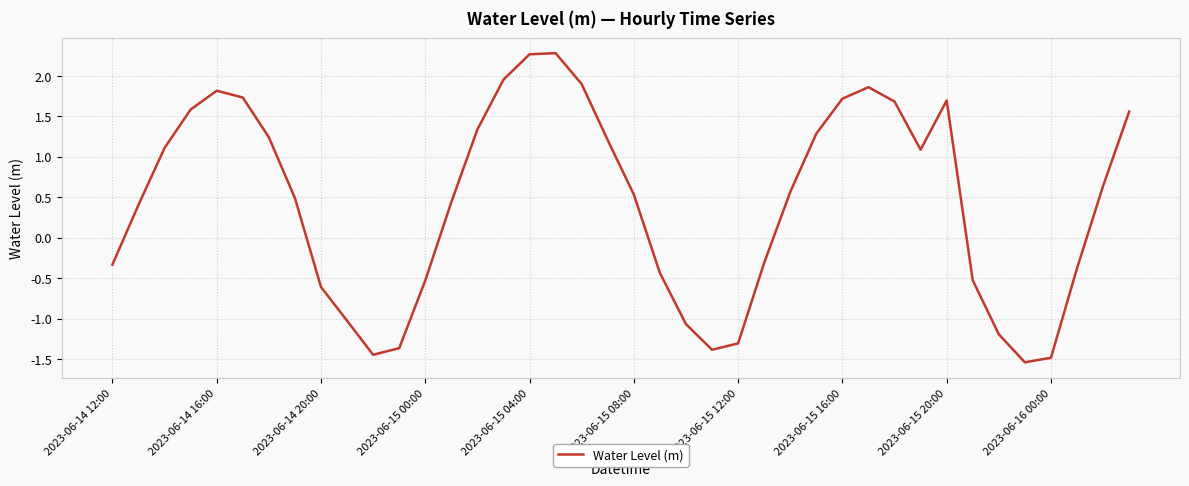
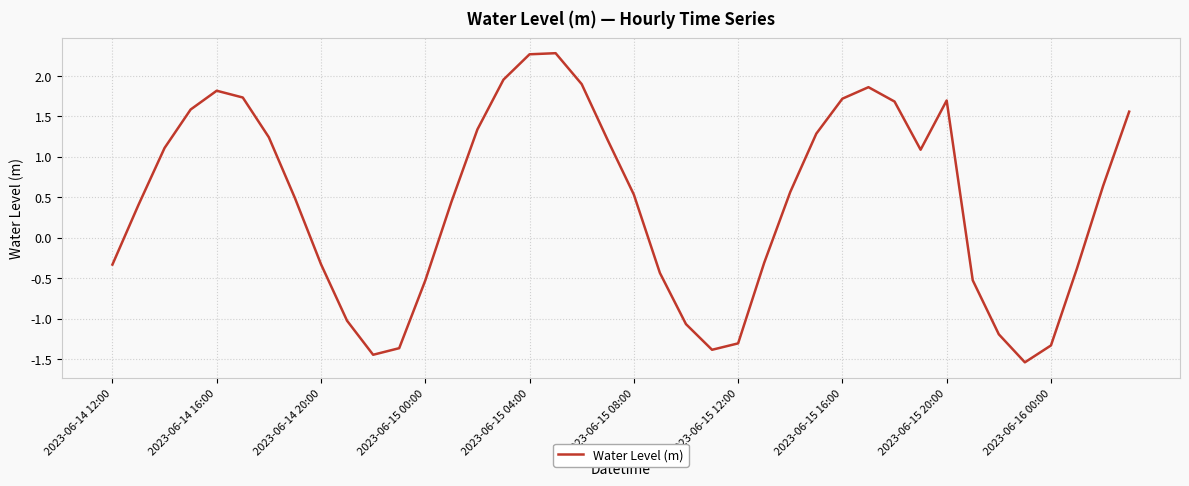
2023-06-14 20:00: -0.6 -> -0.3
2023-06-16 00:00: -1.5 -> -1.3
